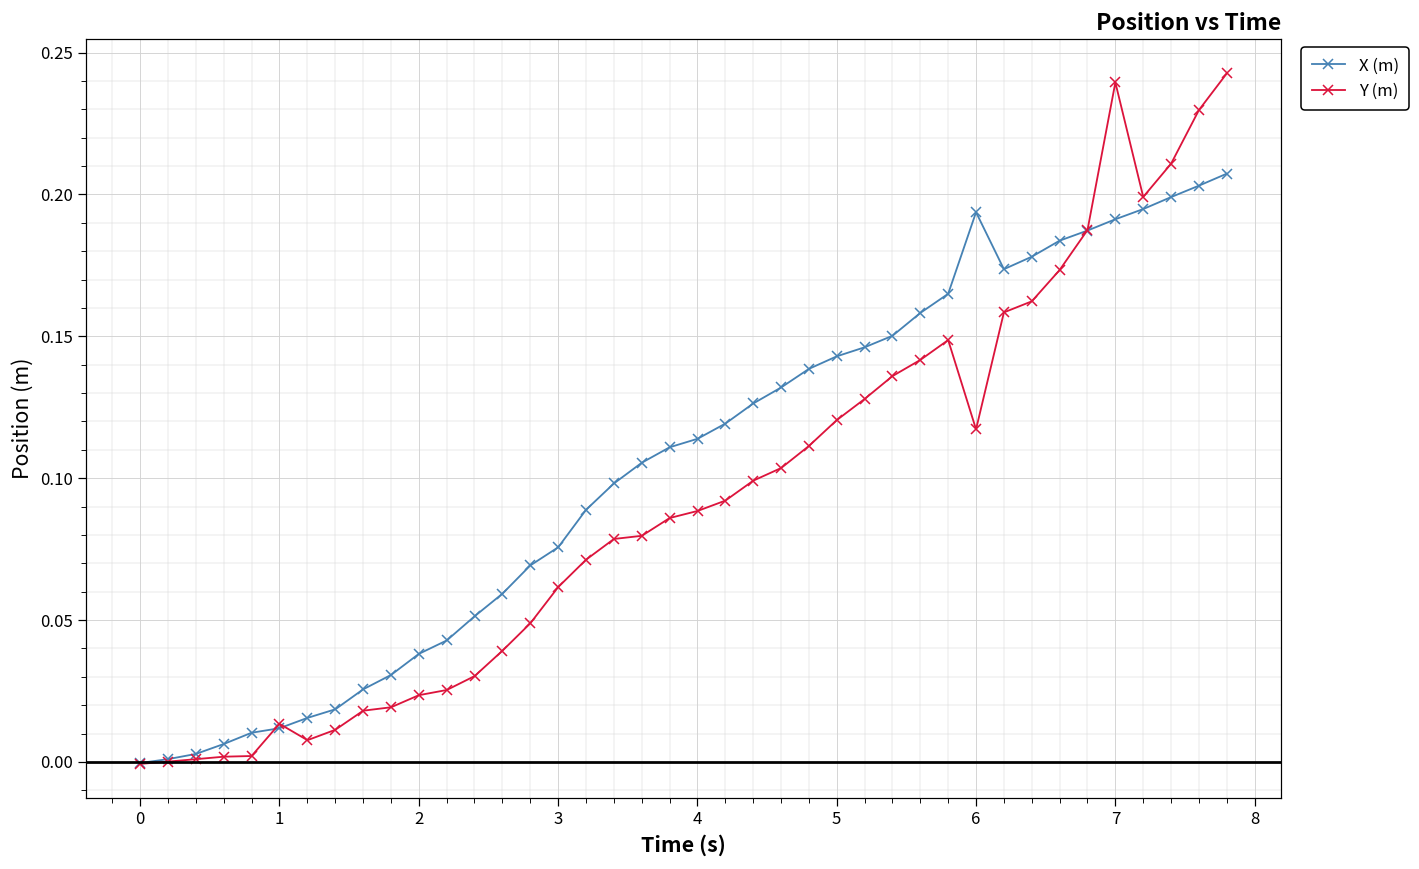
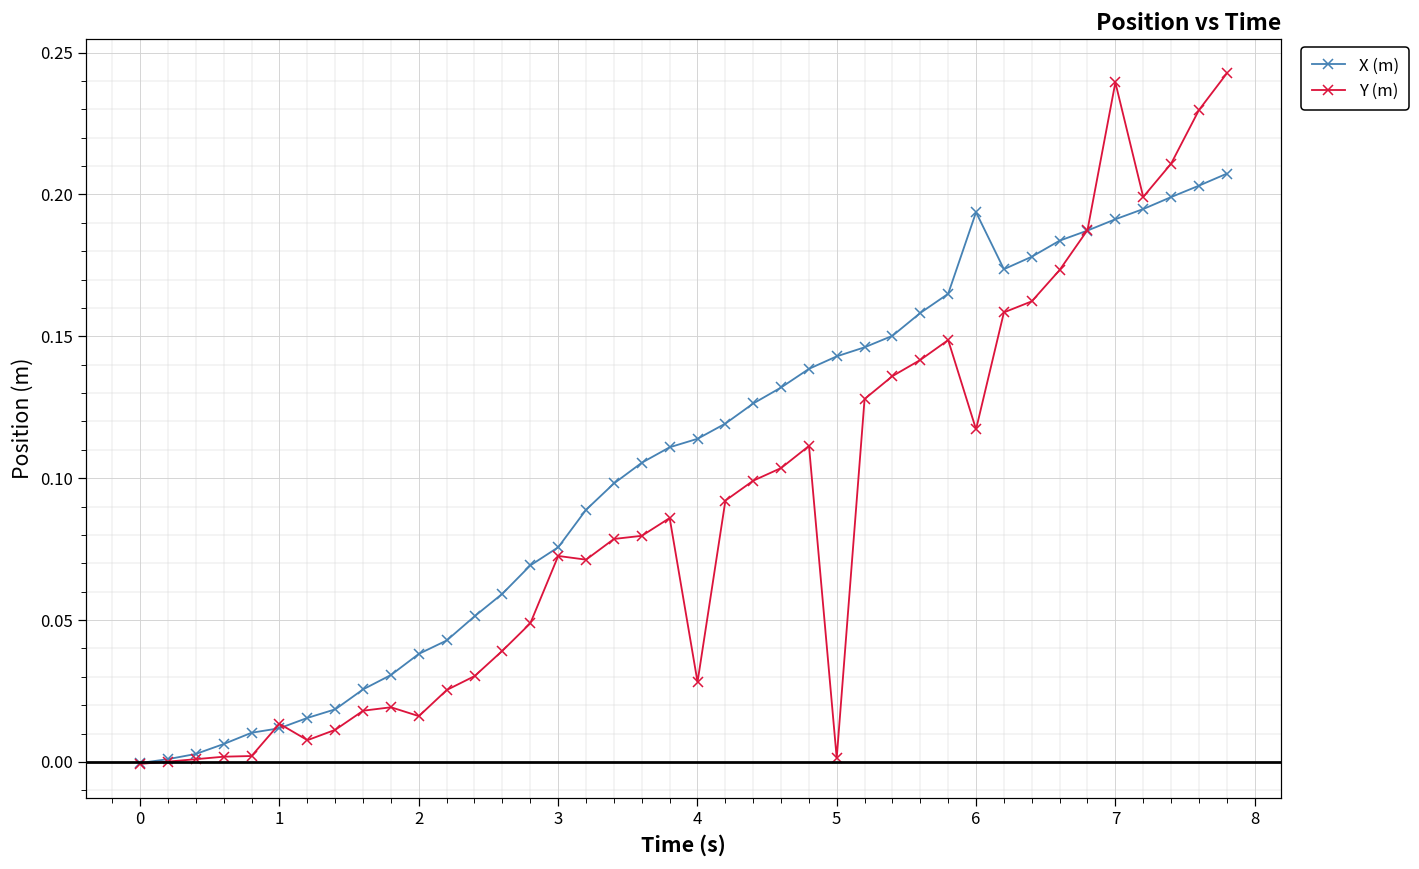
Y (m), 2: 0.024 -> 0.016
Y (m), 3: 0.062 -> 0.073
Y (m), 4: 0.088 -> 0.028
Y (m), 5: 0.120 -> 0.001
